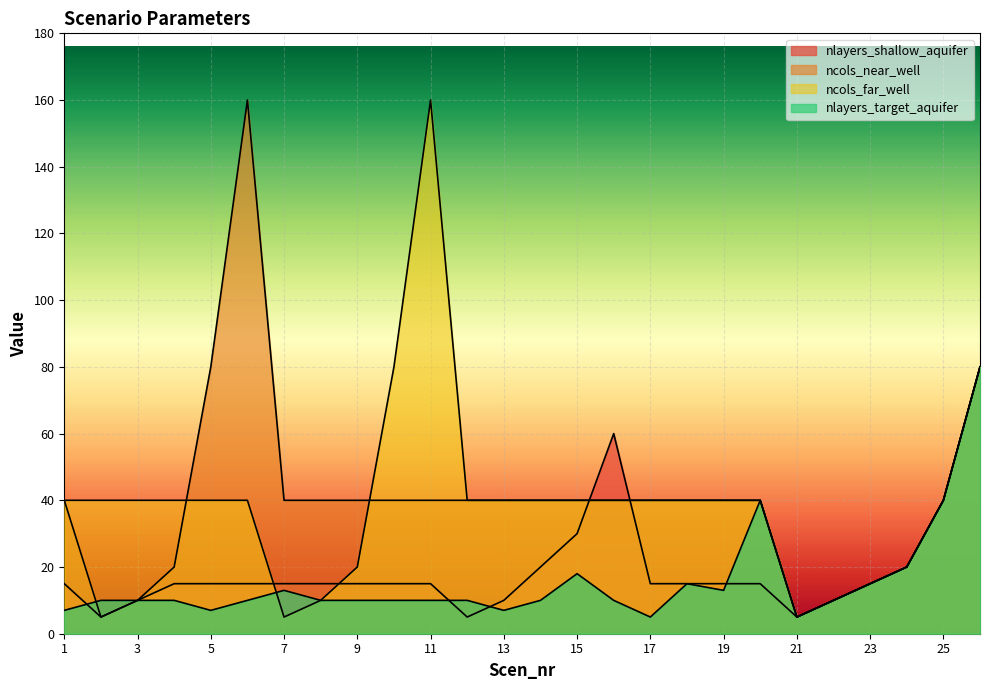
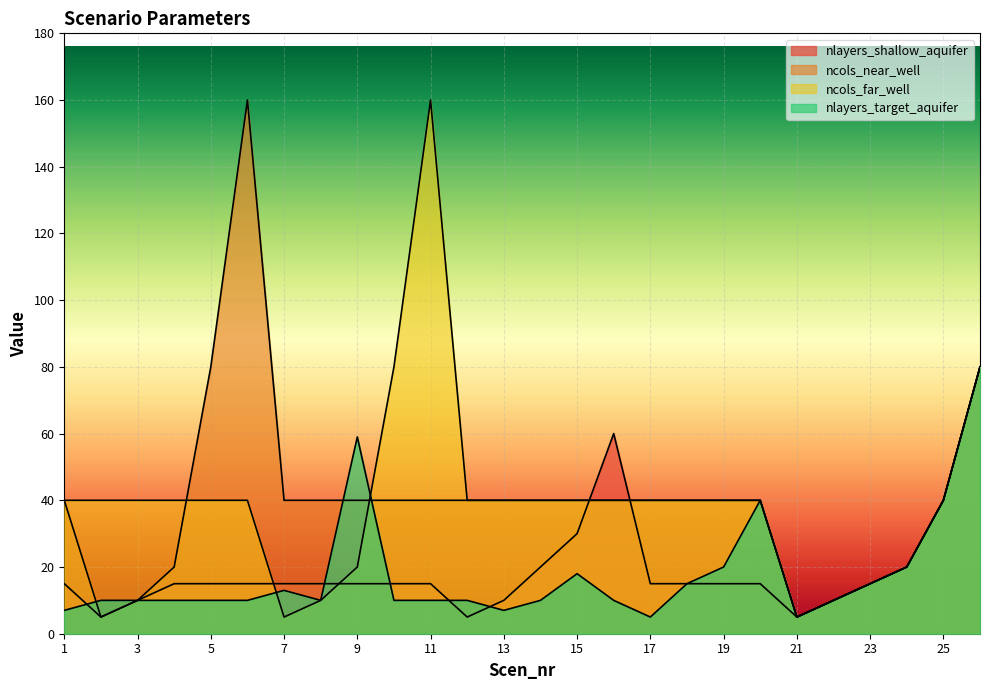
nlayers_target_aquifer, 5: 7 -> 10
nlayers_target_aquifer, 9: 10 -> 59
nlayers_target_aquifer, 19: 13 -> 20
